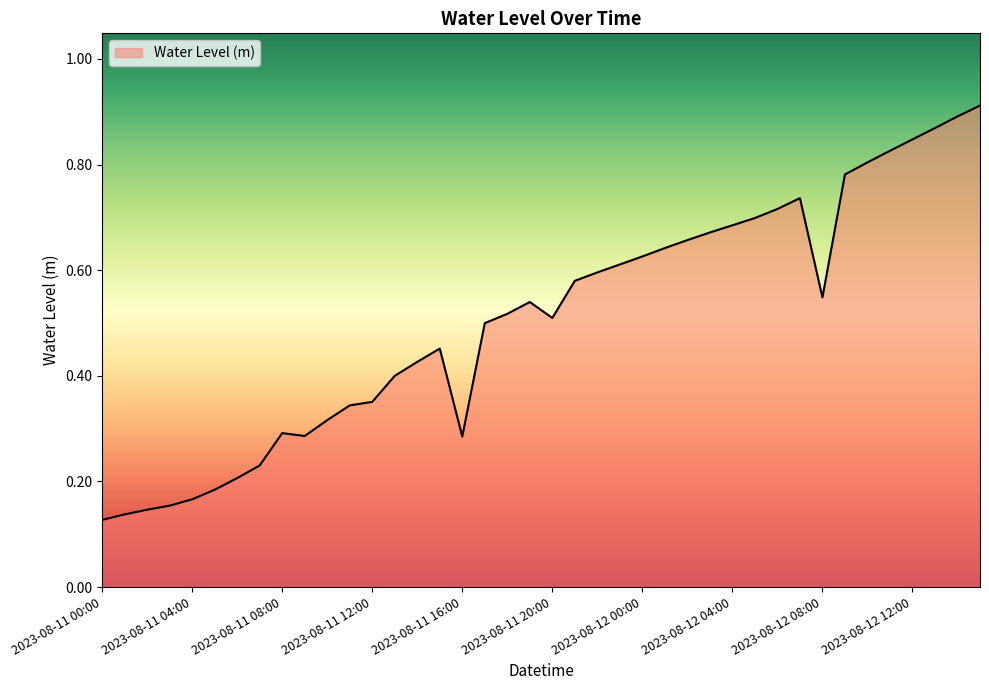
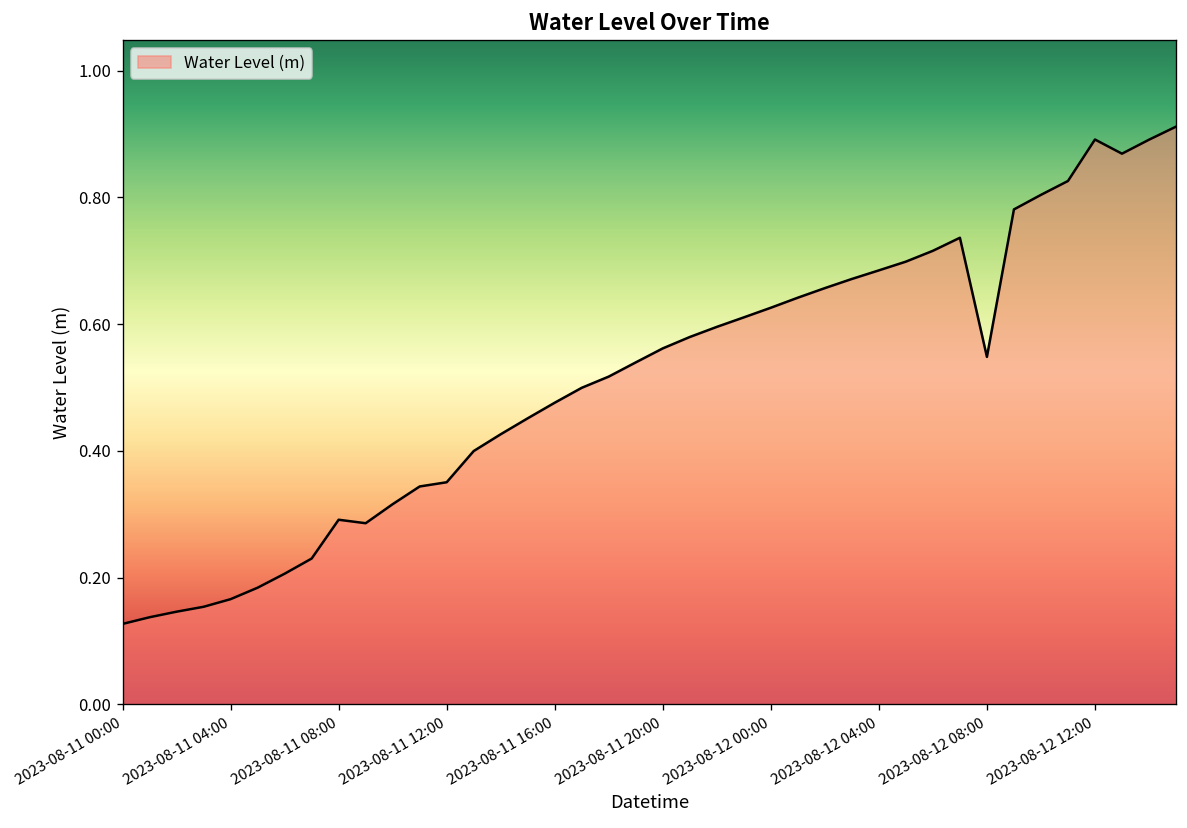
2023-08-11 16:00: 0.29 -> 0.48
2023-08-11 20:00: 0.51 -> 0.56
2023-08-12 12:00: 0.85 -> 0.89
